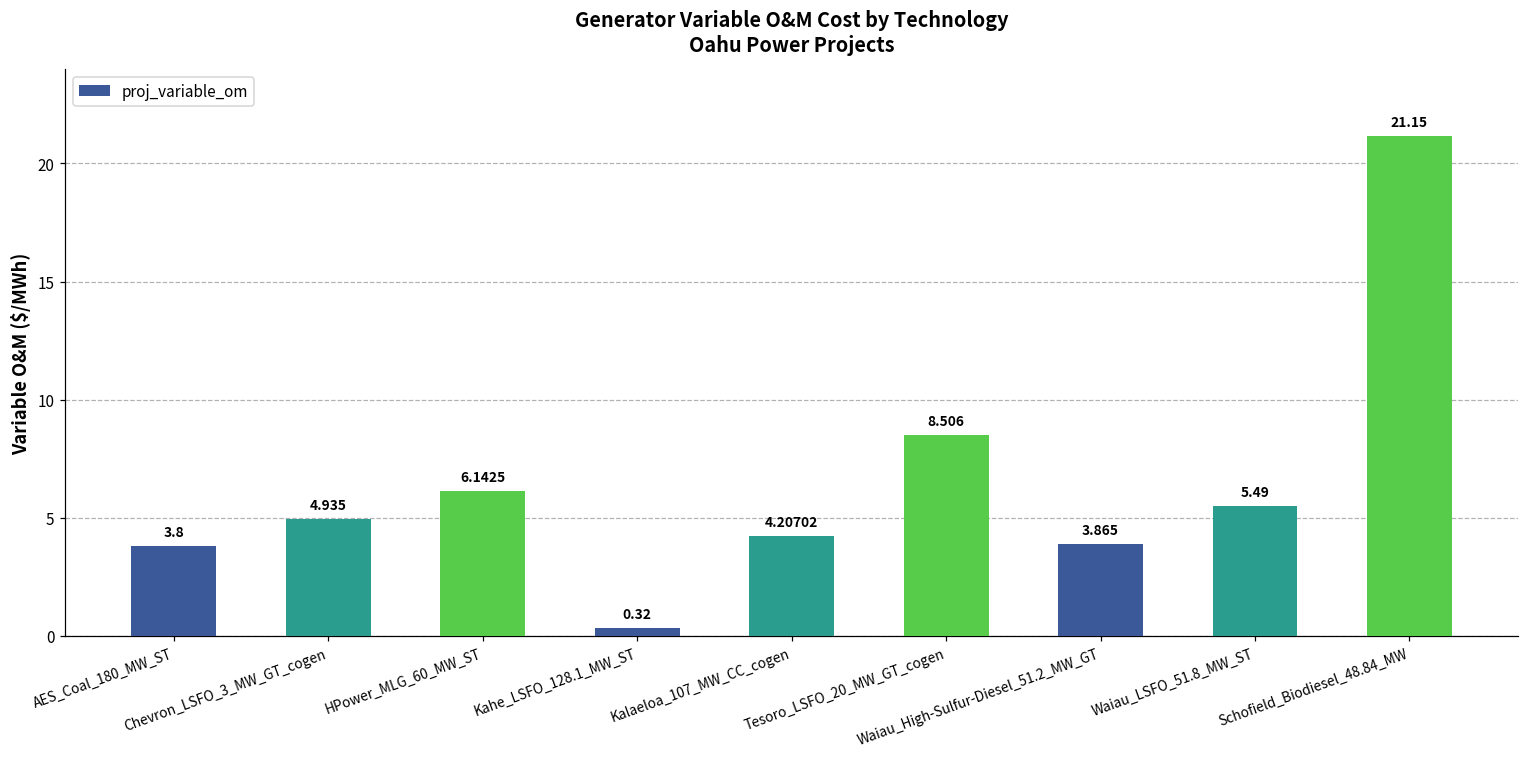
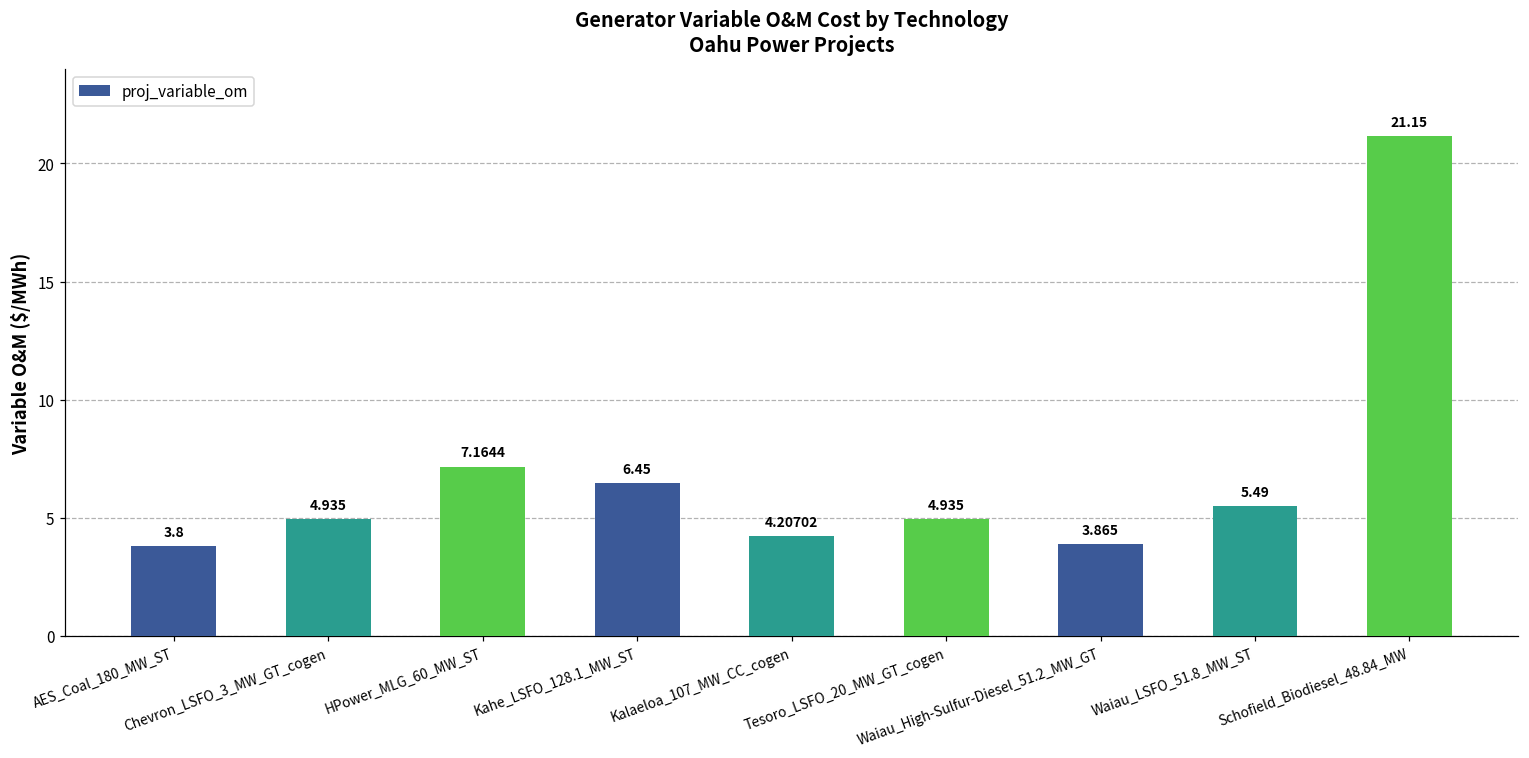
HPower_MLG_60_MW_ST: 6.1425 -> 7.1644
Kahe_LSFO_128.1_MW_ST: 0.32 -> 6.45
Tesoro_LSFO_20_MW_GT_cogen: 8.506 -> 4.935
